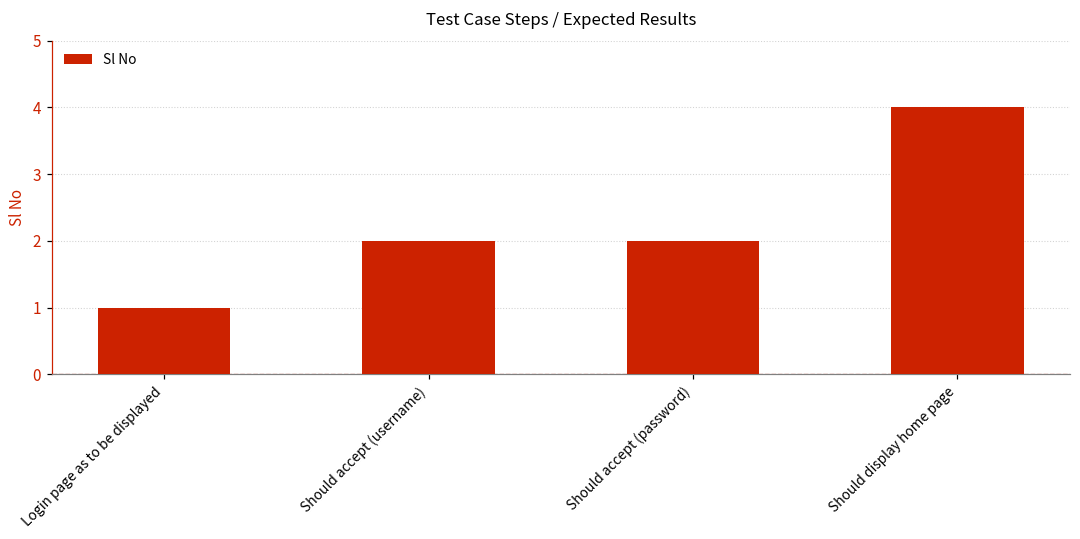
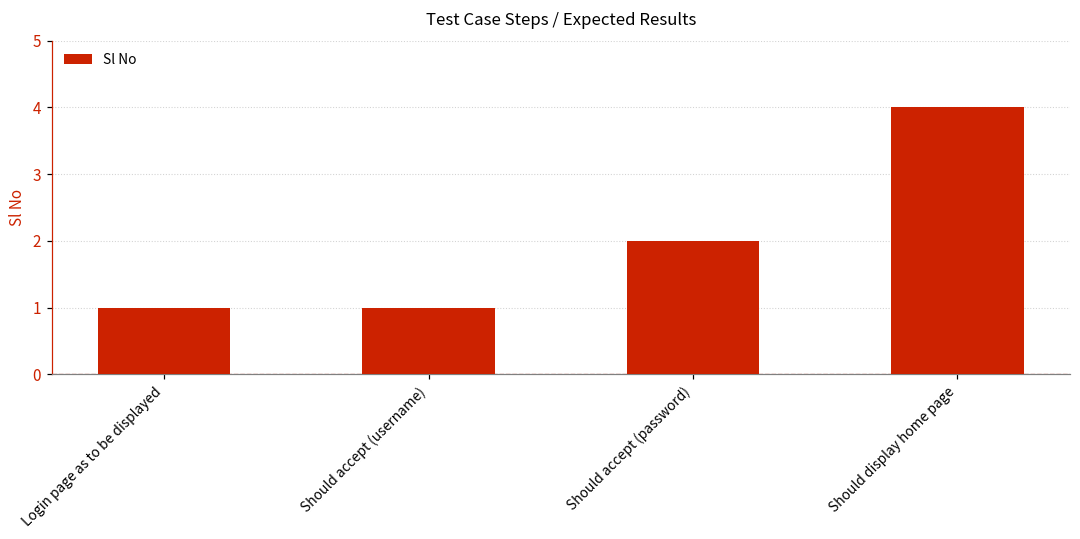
Should accept (username): 2 -> 1
